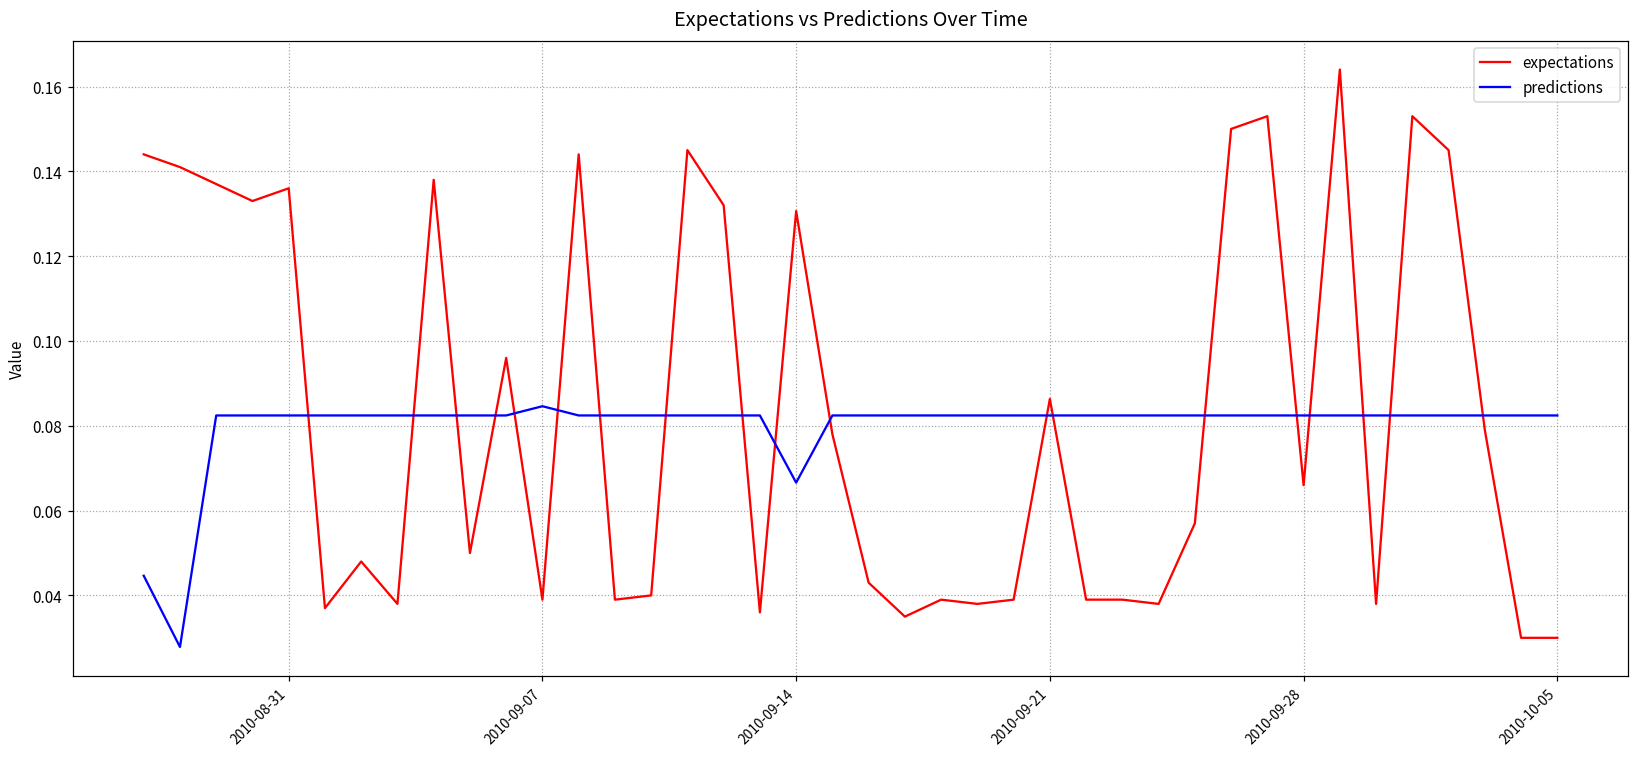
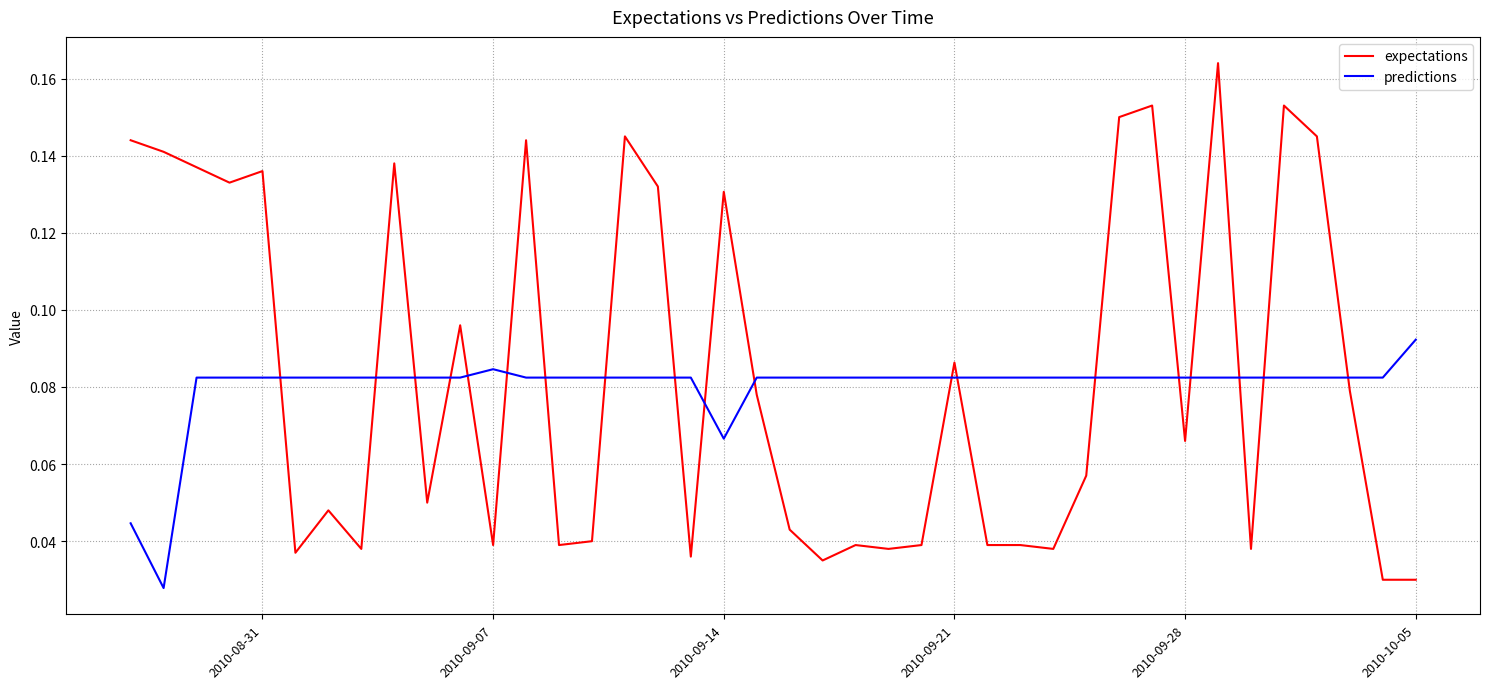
predictions, 2010-10-05: 0.082 -> 0.092
